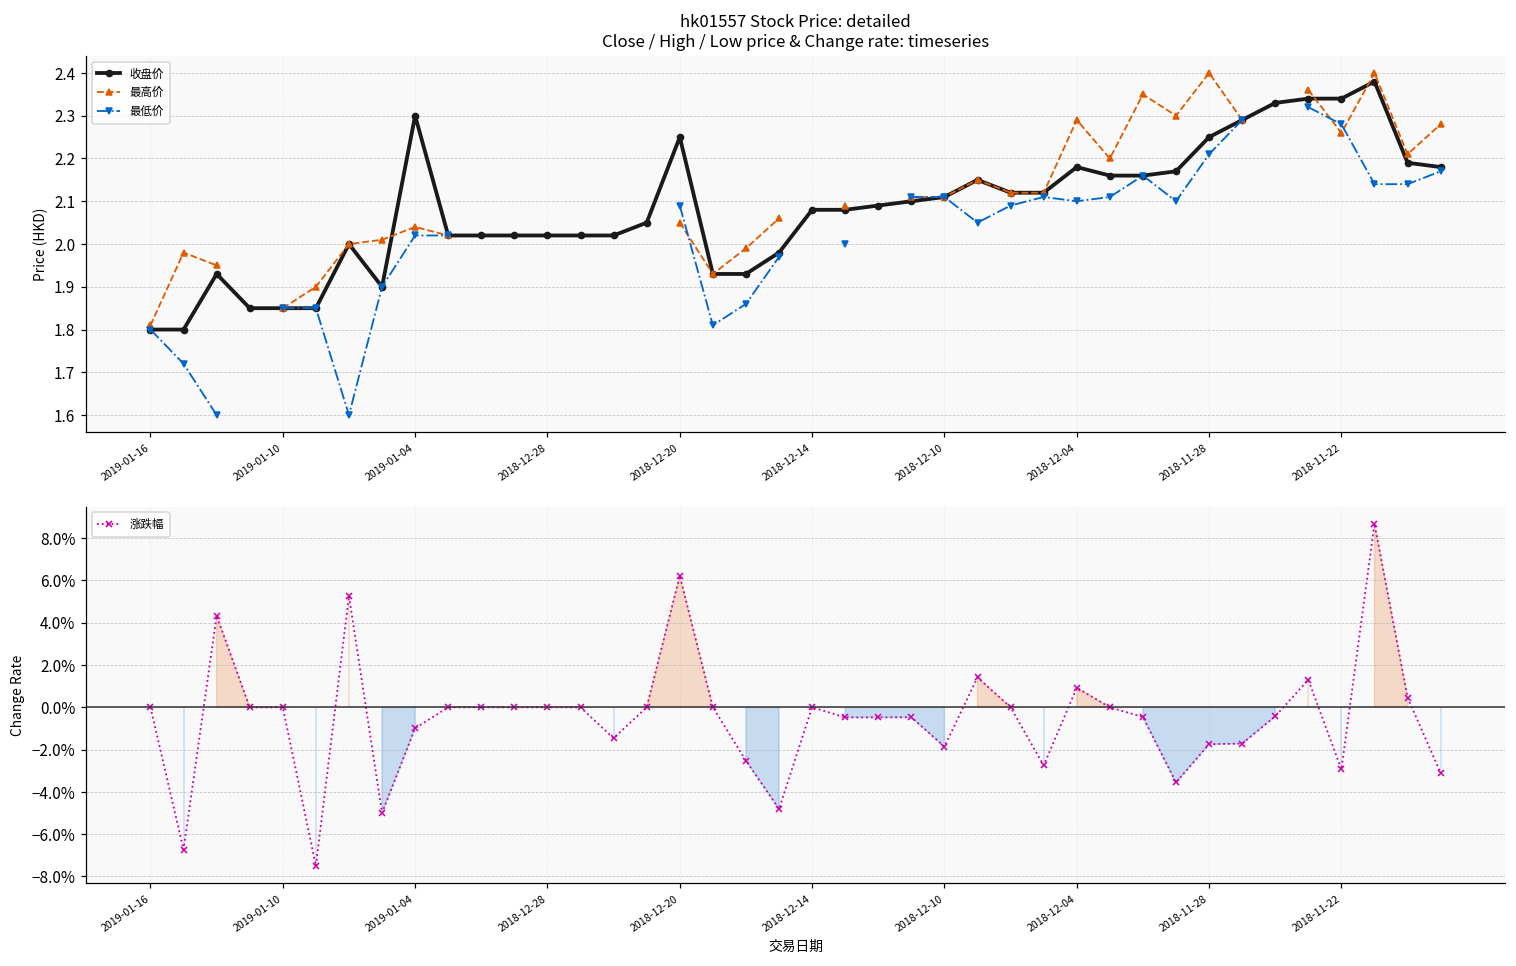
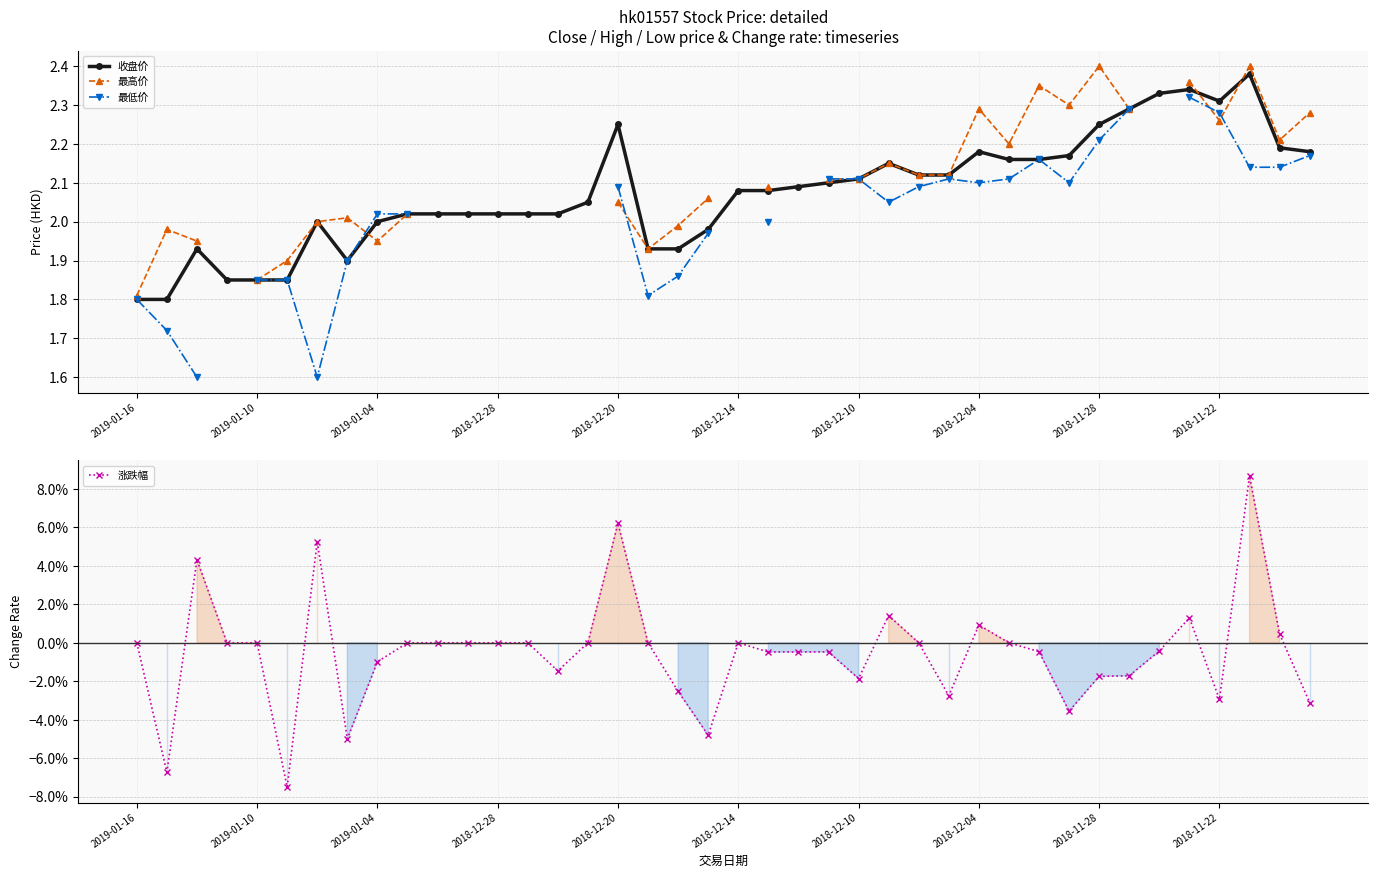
hk01557 Stock Price: detailed Close / High / Low price & Change rate: timeseries, 收盘价, 2019-01-04: 2.3 -> 2.0
hk01557 Stock Price: detailed Close / High / Low price & Change rate: timeseries, 最高价, 2019-01-04: 2.04 -> 1.95
hk01557 Stock Price: detailed Close / High / Low price & Change rate: timeseries, 收盘价, 2018-11-22: 2.34 -> 2.31
